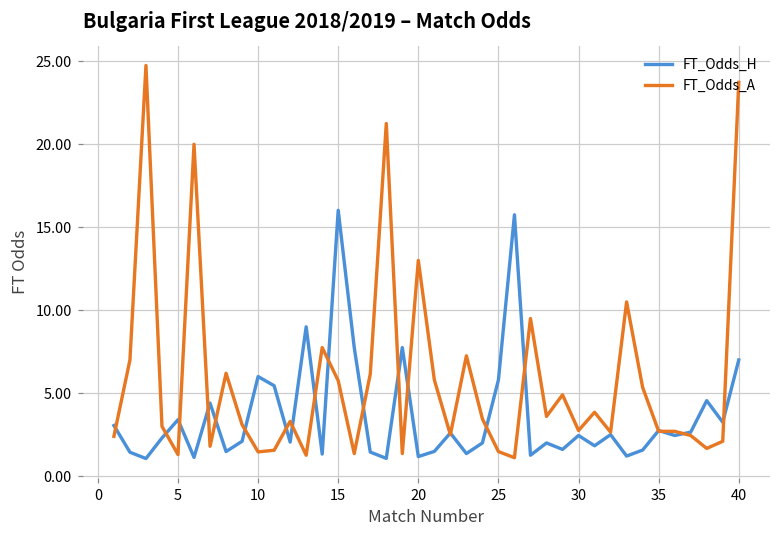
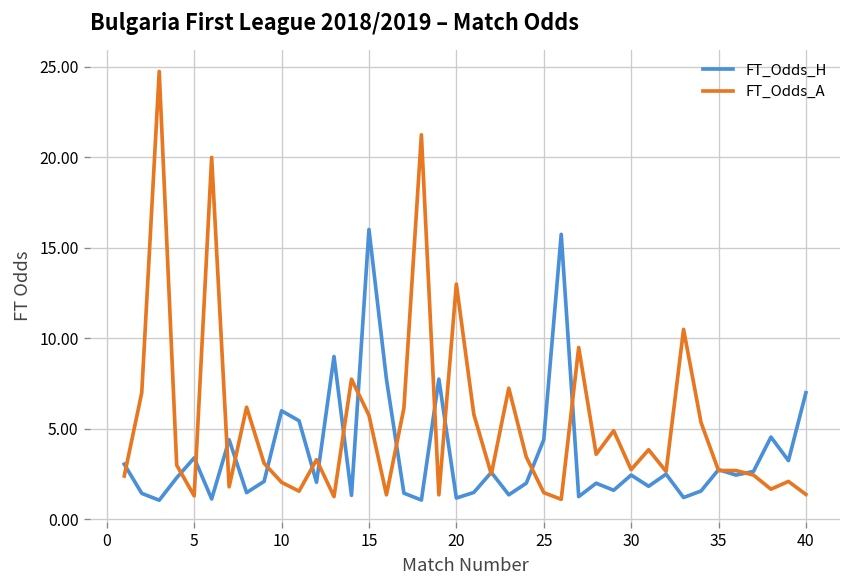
FT_Odds_A, 10: 1.5 -> 2.1
FT_Odds_H, 25: 5.8 -> 4.4
FT_Odds_A, 40: 23.7 -> 1.4
